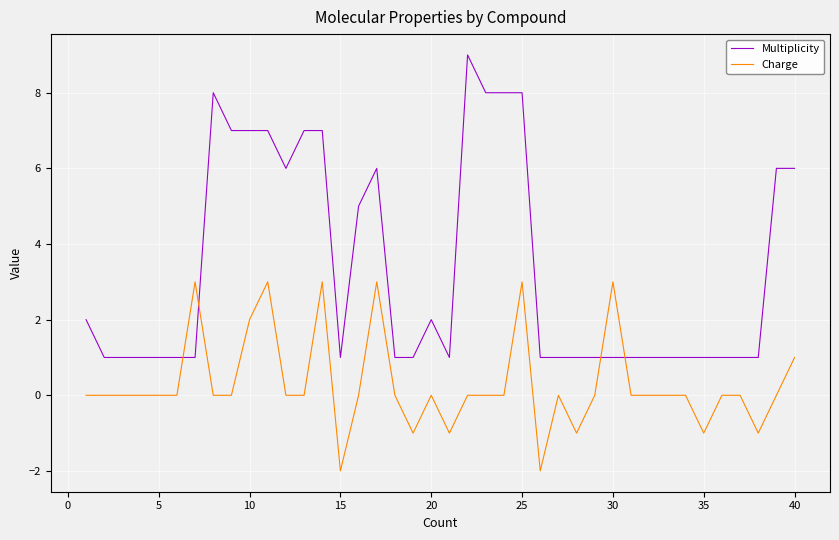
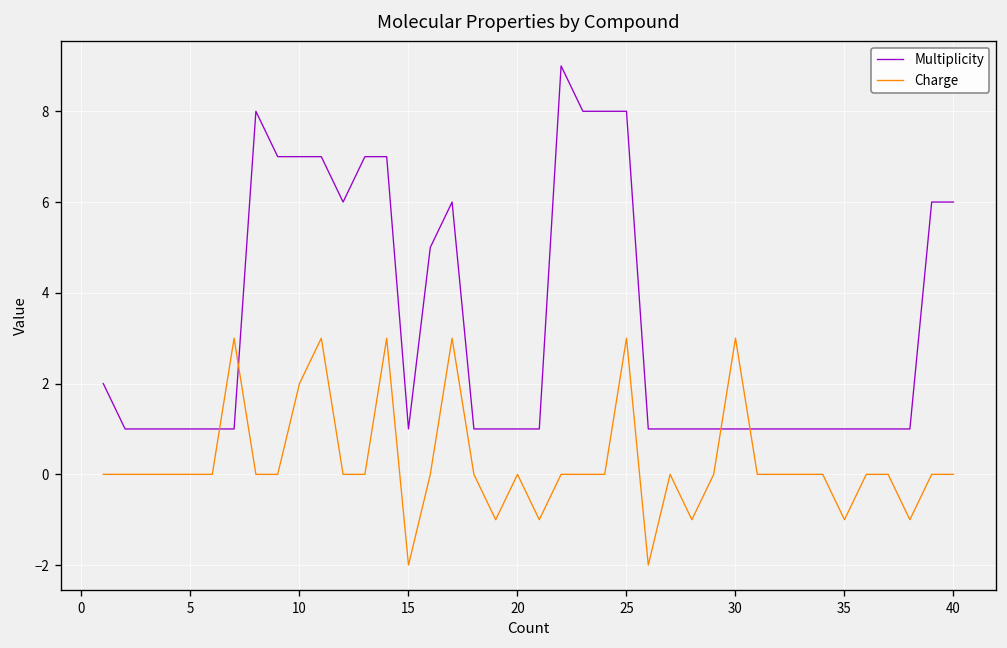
Multiplicity, 20: 2 -> 1
Charge, 40: 1 -> 0
